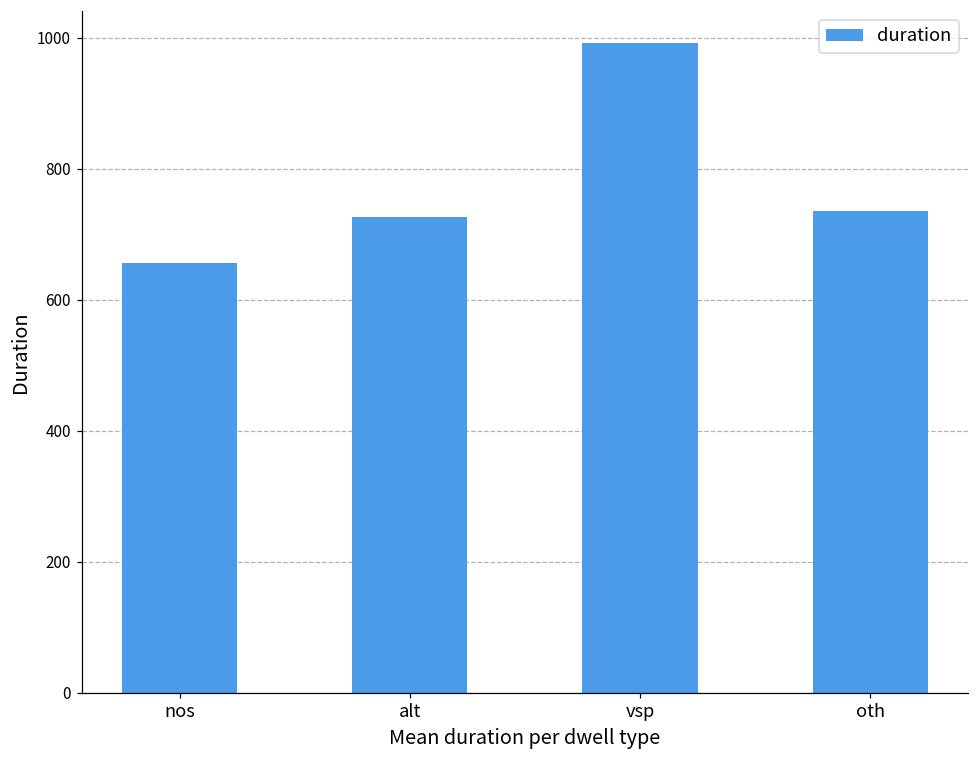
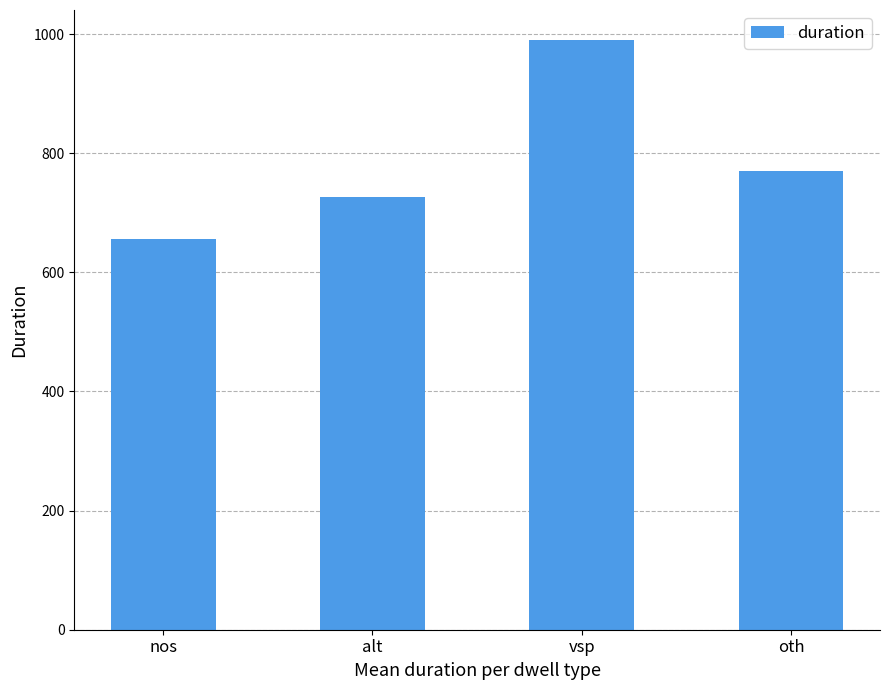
oth: 740 -> 770
